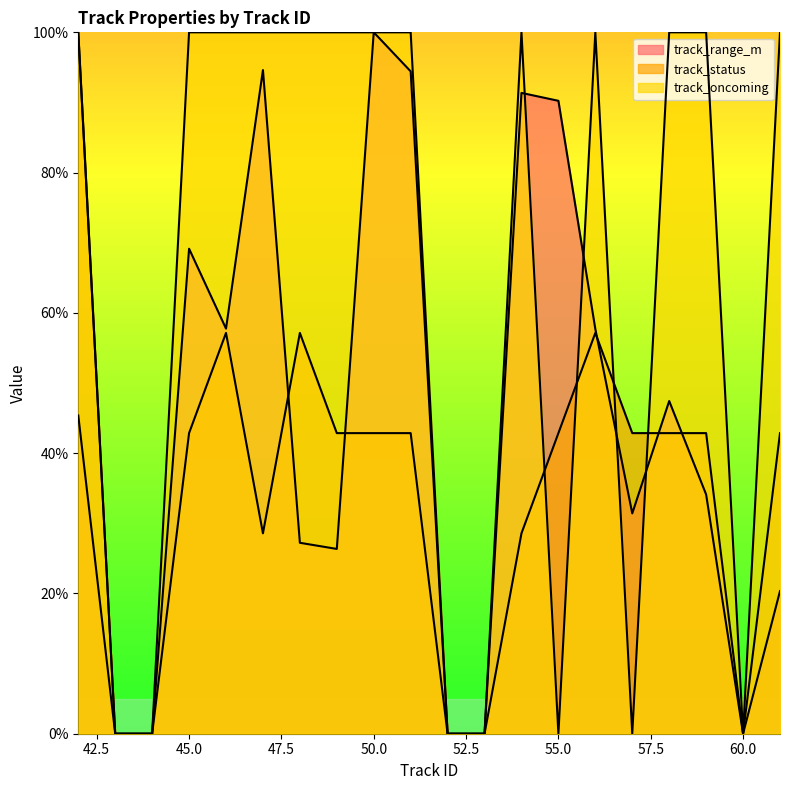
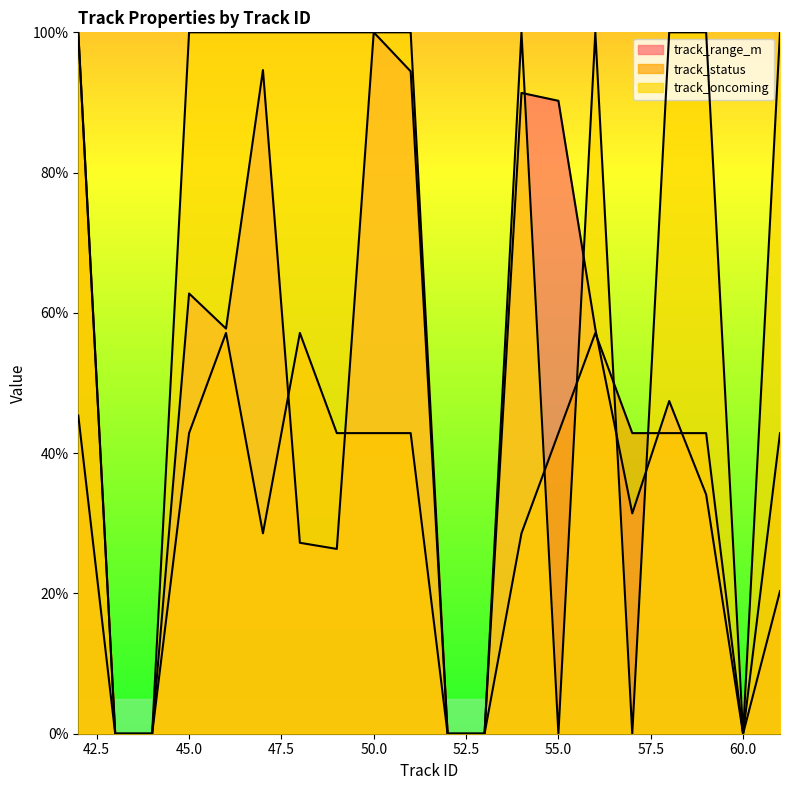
track_range_m, 45.0: 69% -> 63%
